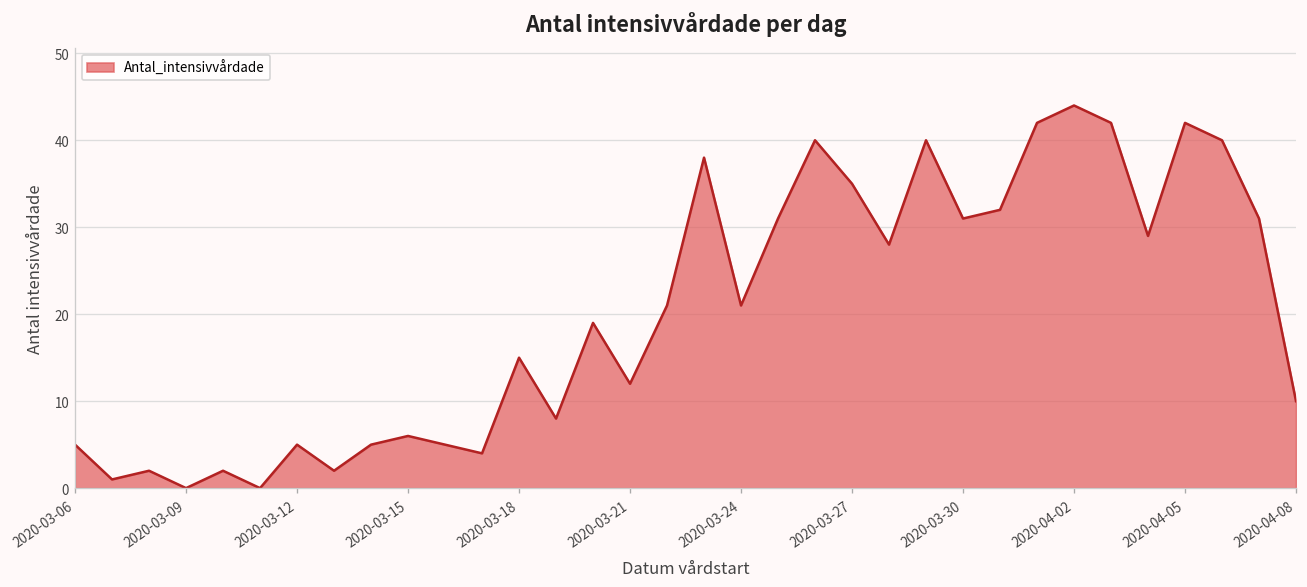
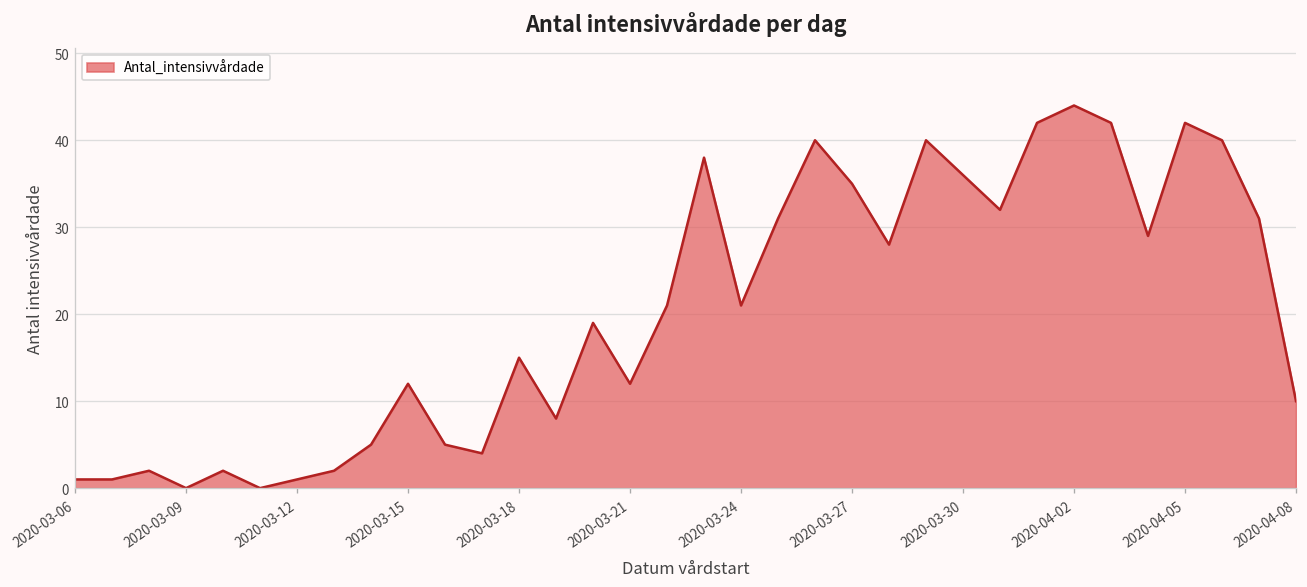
2020-03-06: 5 -> 1
2020-03-12: 5 -> 1
2020-03-15: 6 -> 12
2020-03-30: 31 -> 36
